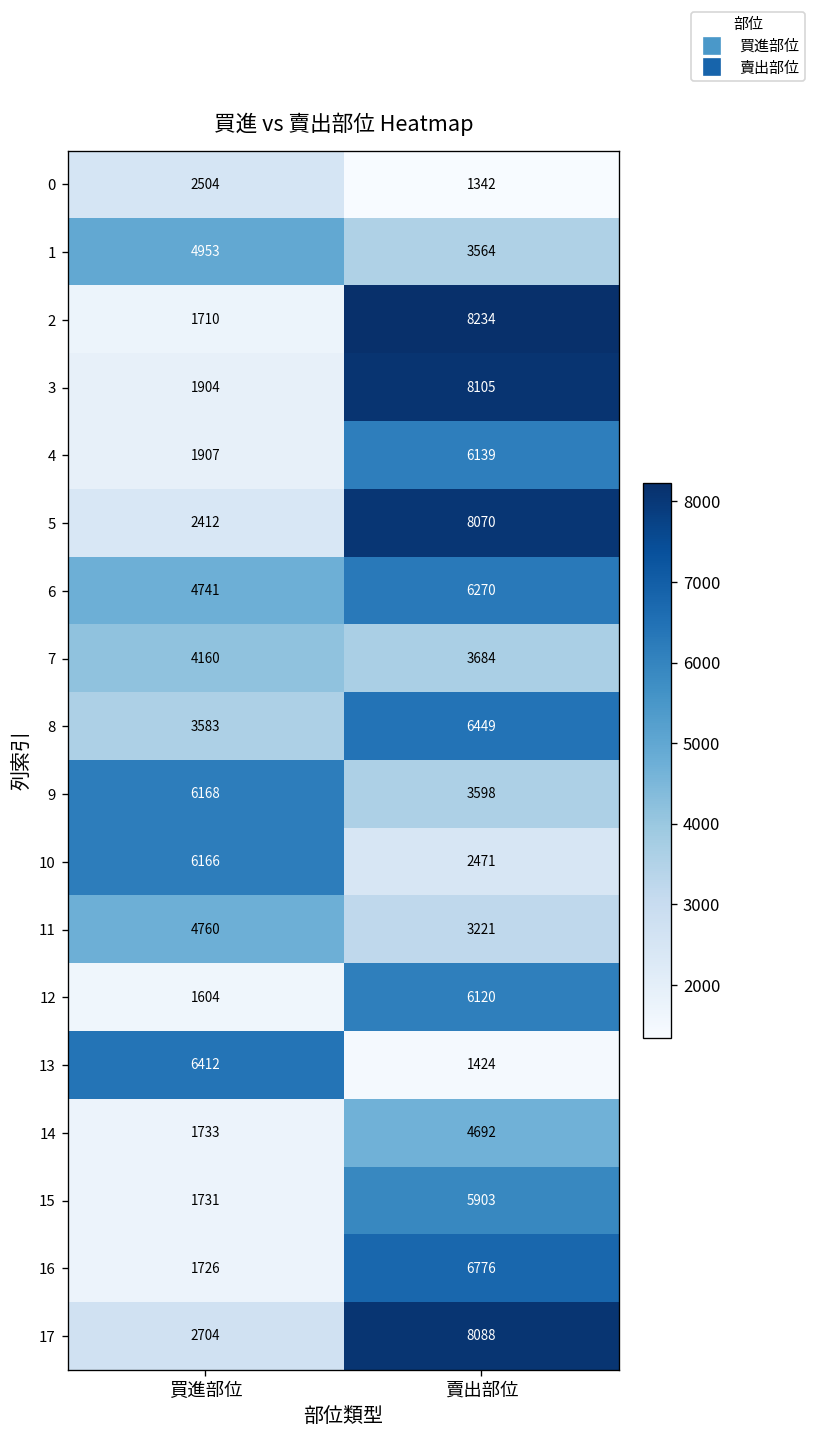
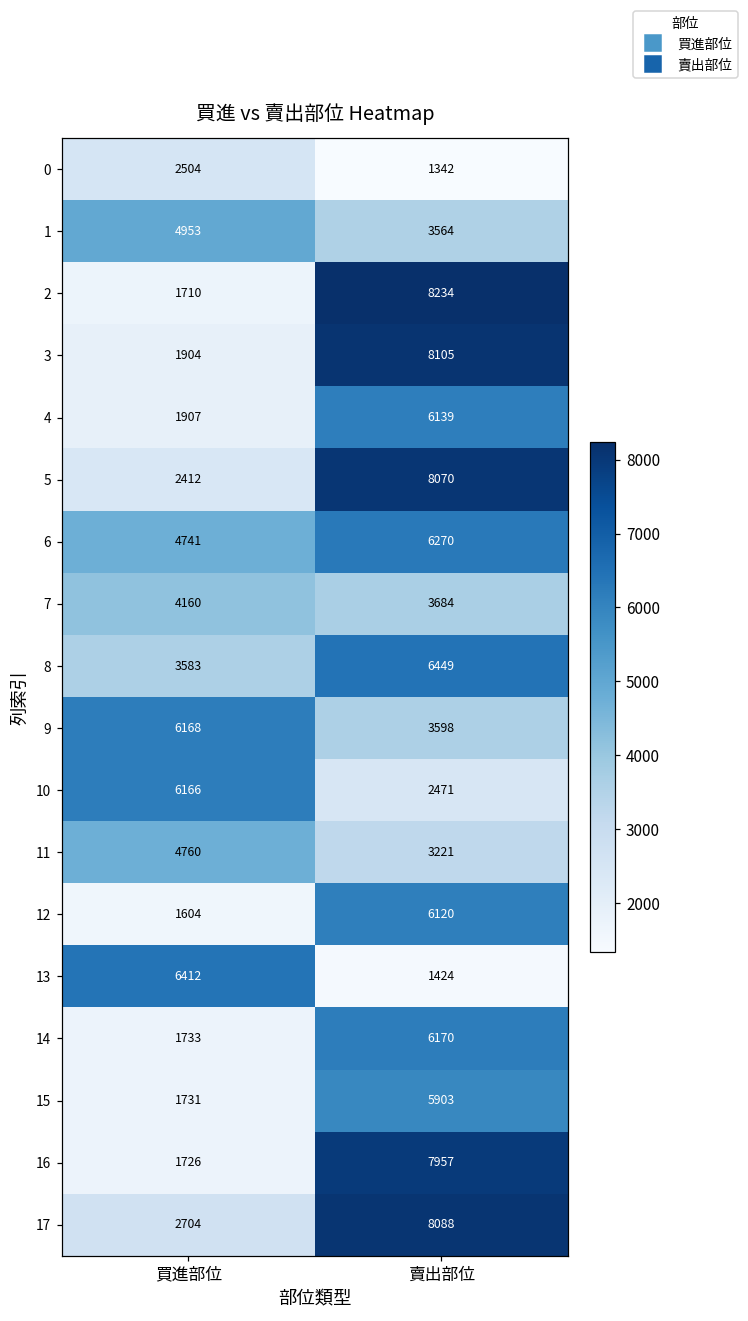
14, 賣出部位: 4692 -> 6170
16, 賣出部位: 6776 -> 7957
